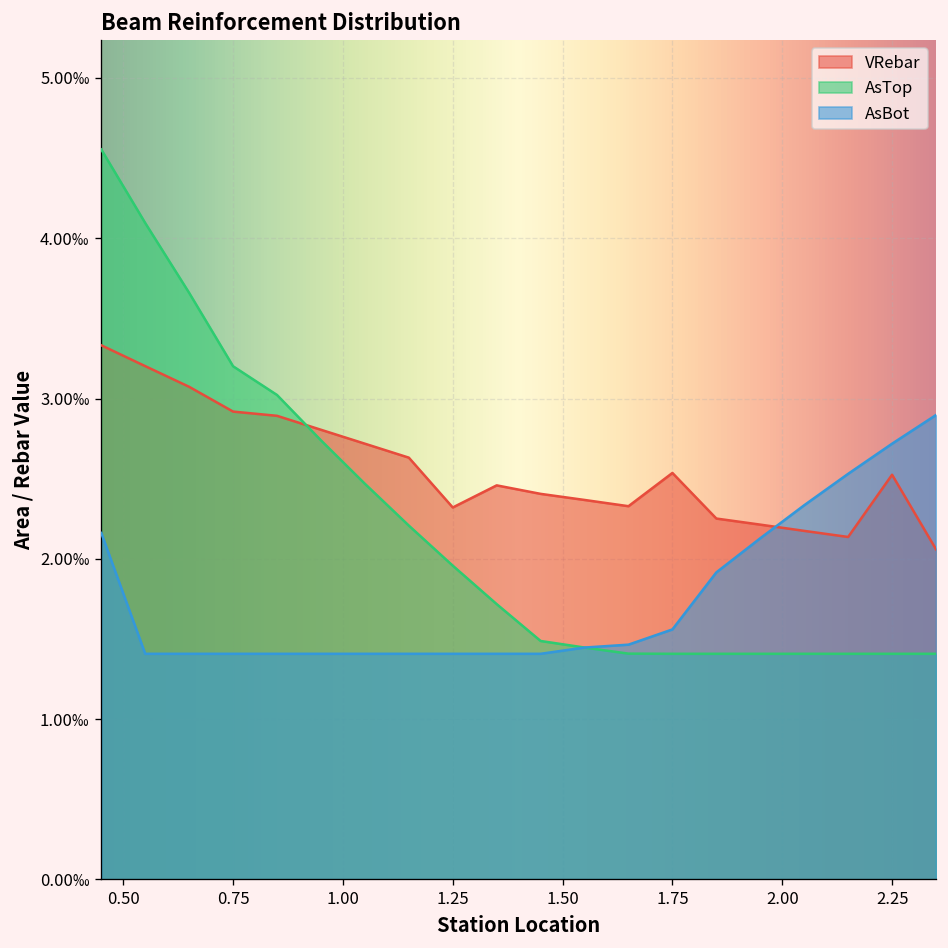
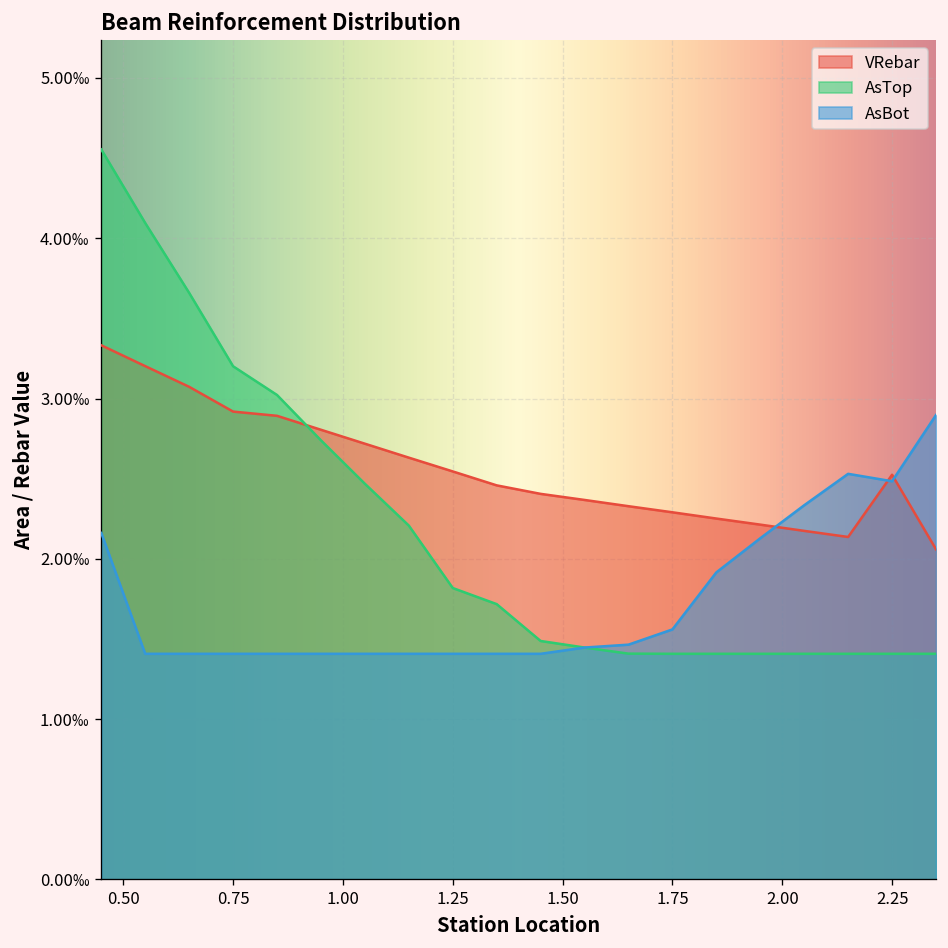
VRebar, 1.25: 2.32‰ -> 2.55‰
AsTop, 1.25: 1.96‰ -> 1.82‰
VRebar, 1.75: 2.54‰ -> 2.29‰
AsBot, 2.25: 2.72‰ -> 2.48‰
